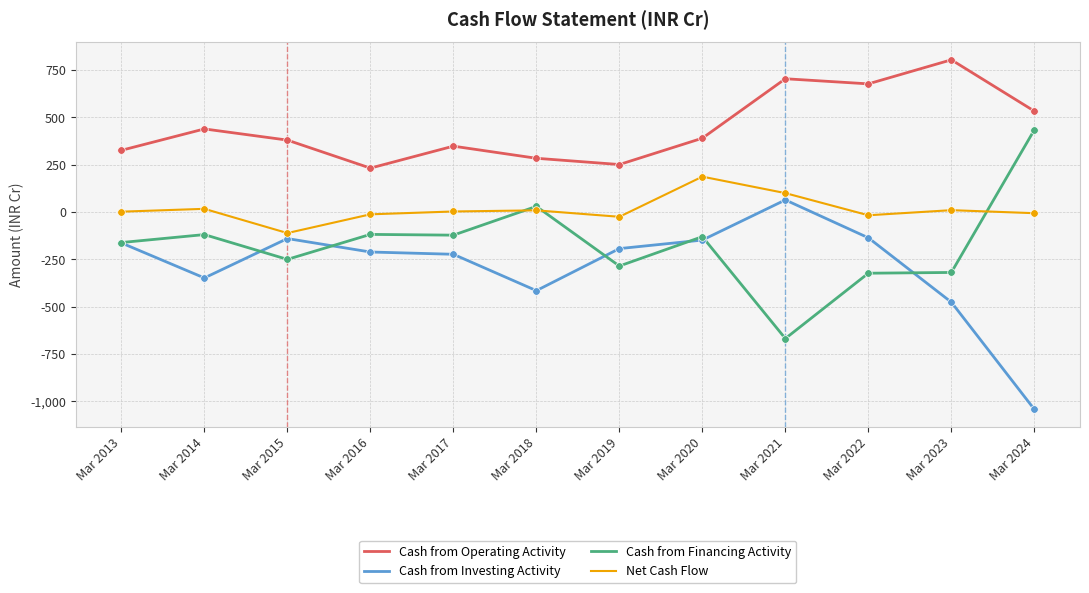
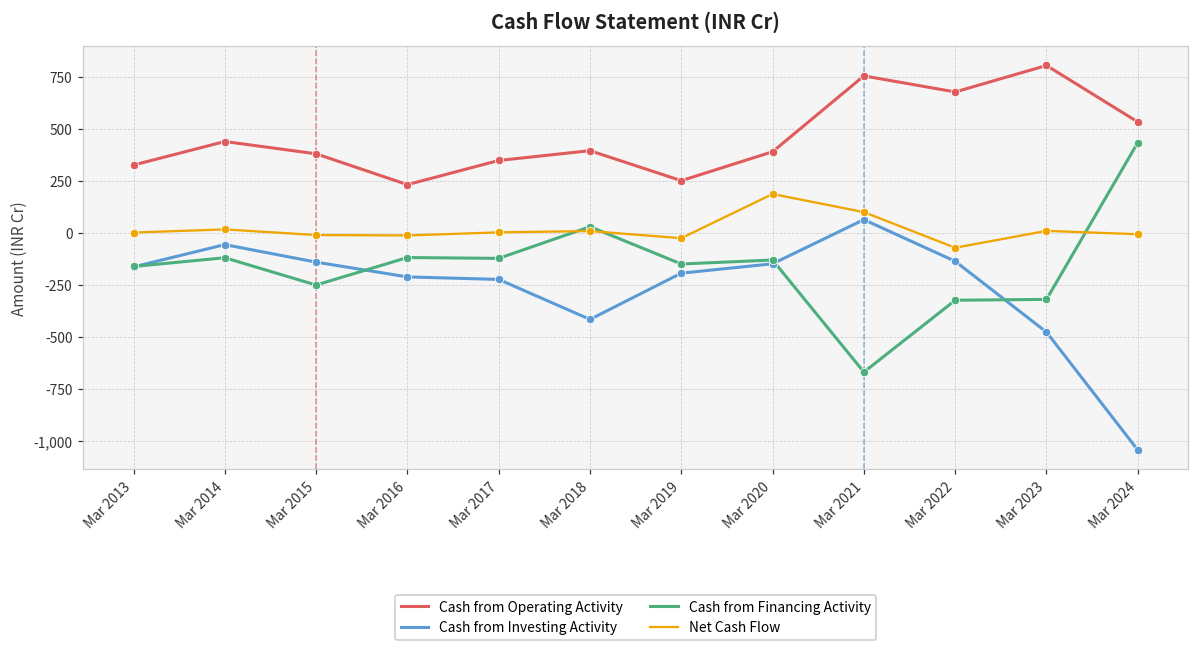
Cash from Investing Activity, Mar 2014: -350 -> -60
Net Cash Flow, Mar 2015: -110 -> -10
Cash from Operating Activity, Mar 2018: 280 -> 400
Cash from Financing Activity, Mar 2019: -290 -> -150
Cash from Operating Activity, Mar 2021: 700 -> 750
Net Cash Flow, Mar 2022: -20 -> -70
